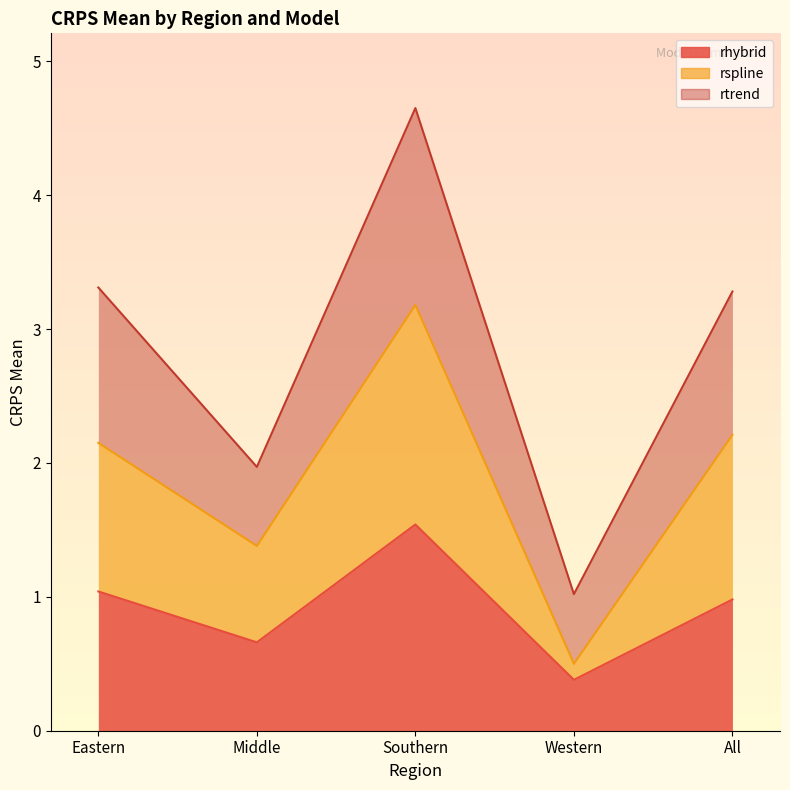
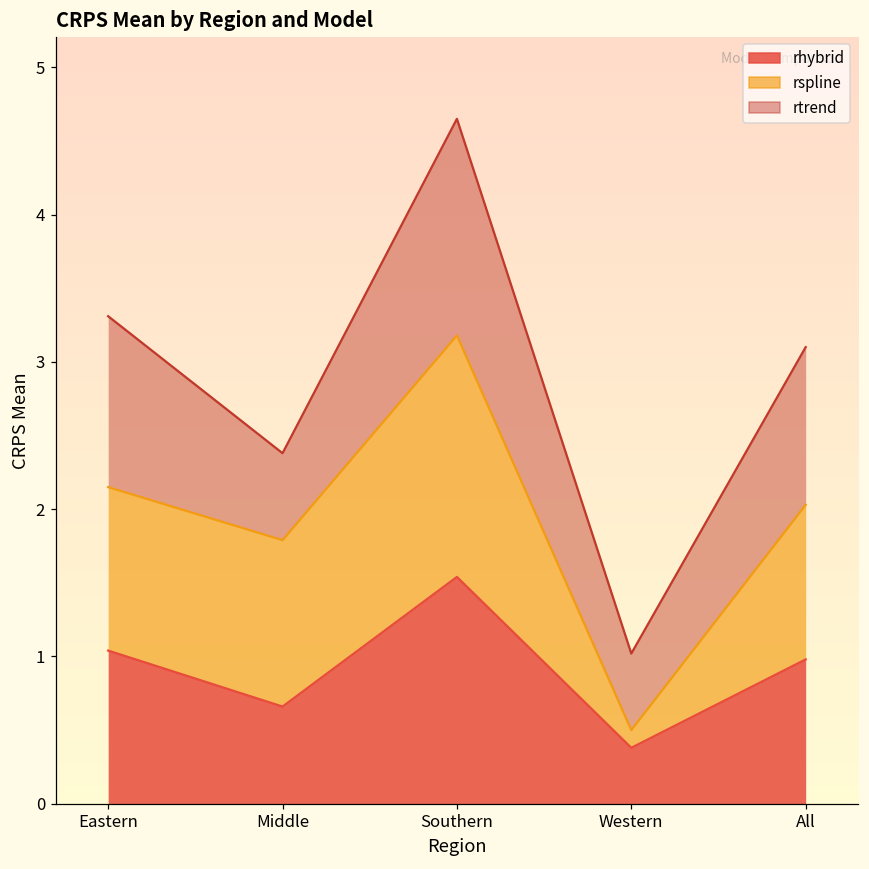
rspline, Middle: 0.72 -> 1.13
rspline, All: 1.23 -> 1.05
